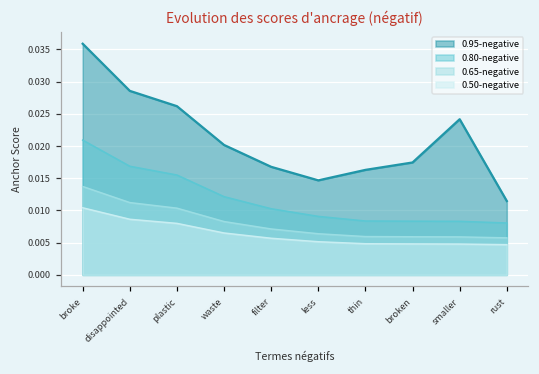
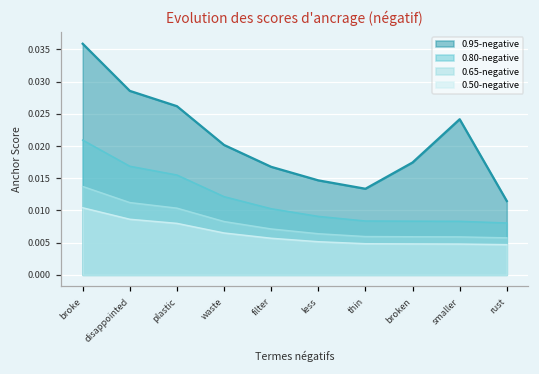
0.95-negative, thin: 0.016 -> 0.013
